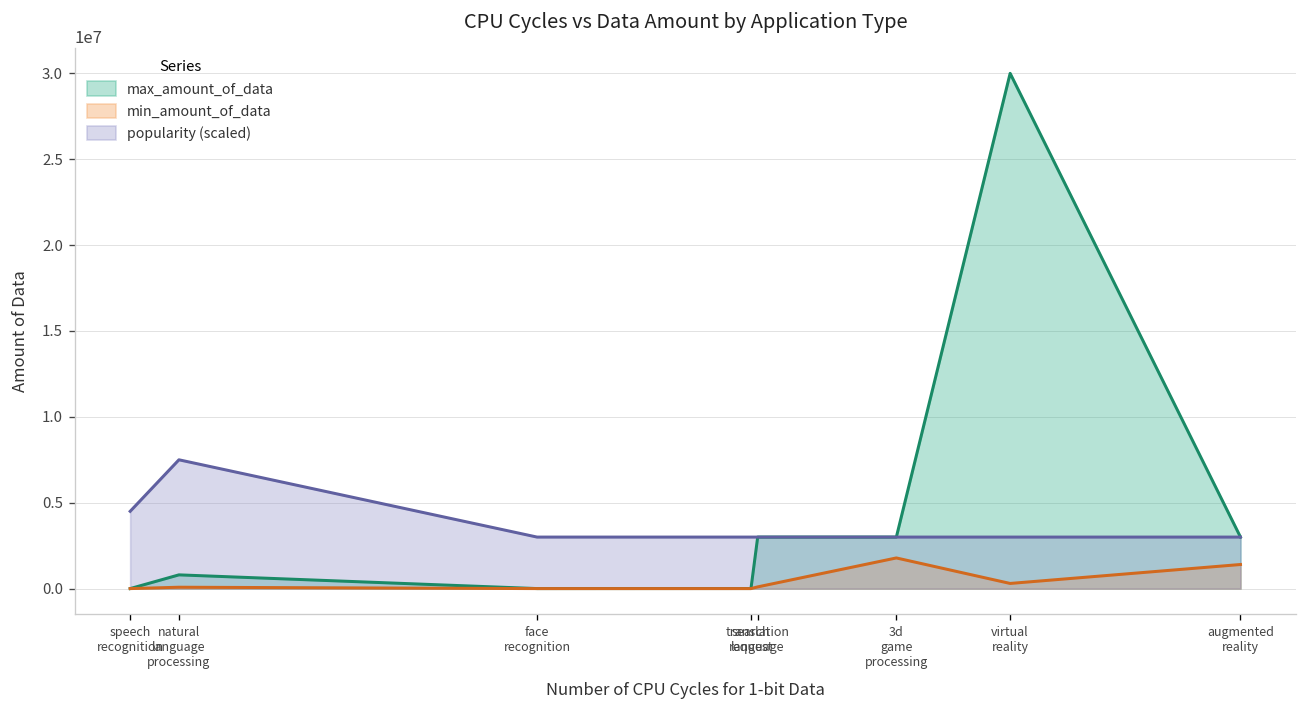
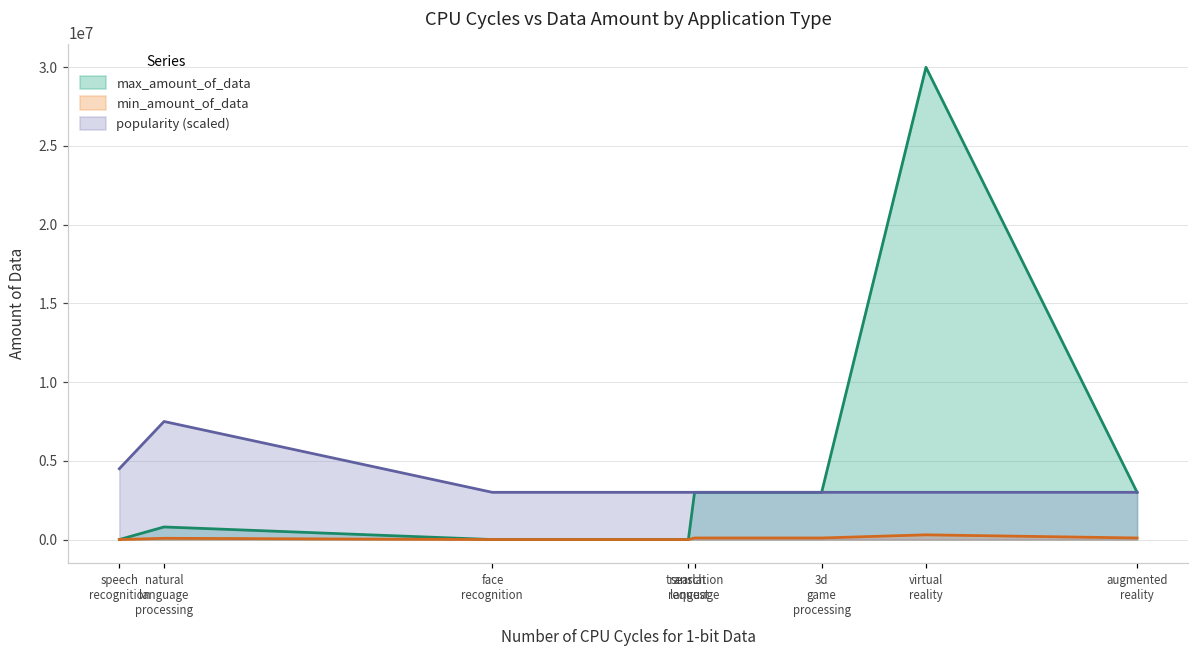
min_amount_of_data, 3d game processing: 1800000 -> 100000
min_amount_of_data, augmented reality: 1400000 -> 100000
